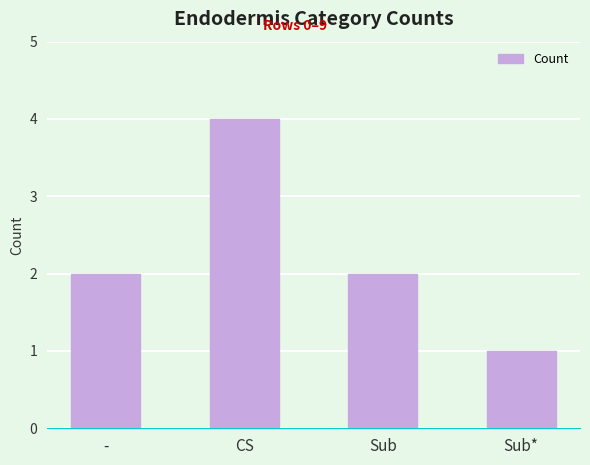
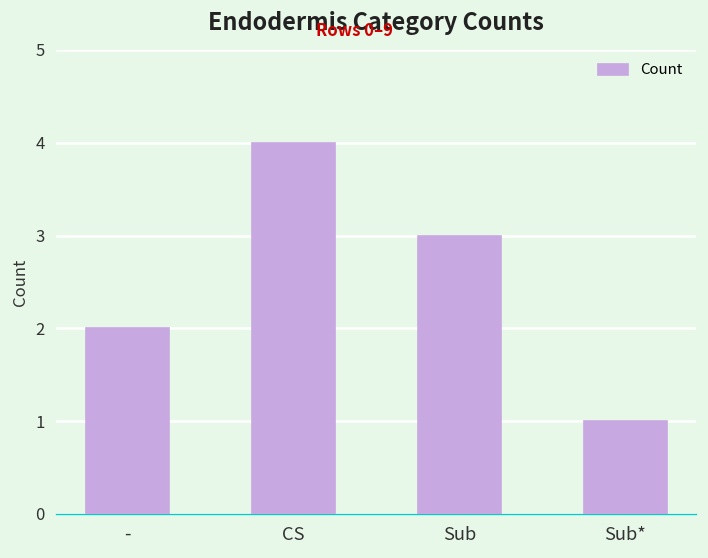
Sub: 2 -> 3
